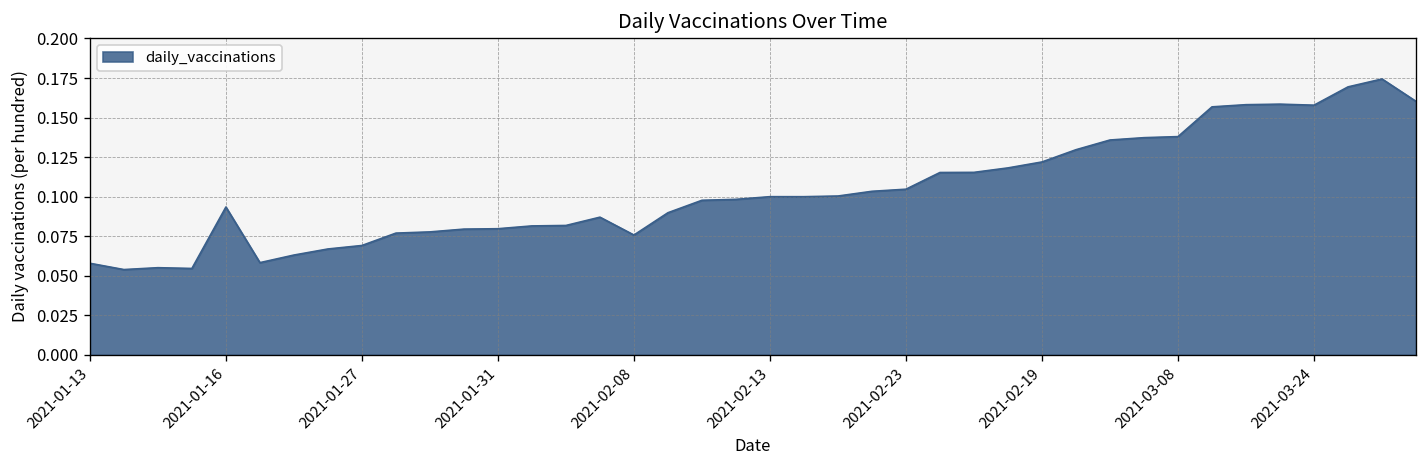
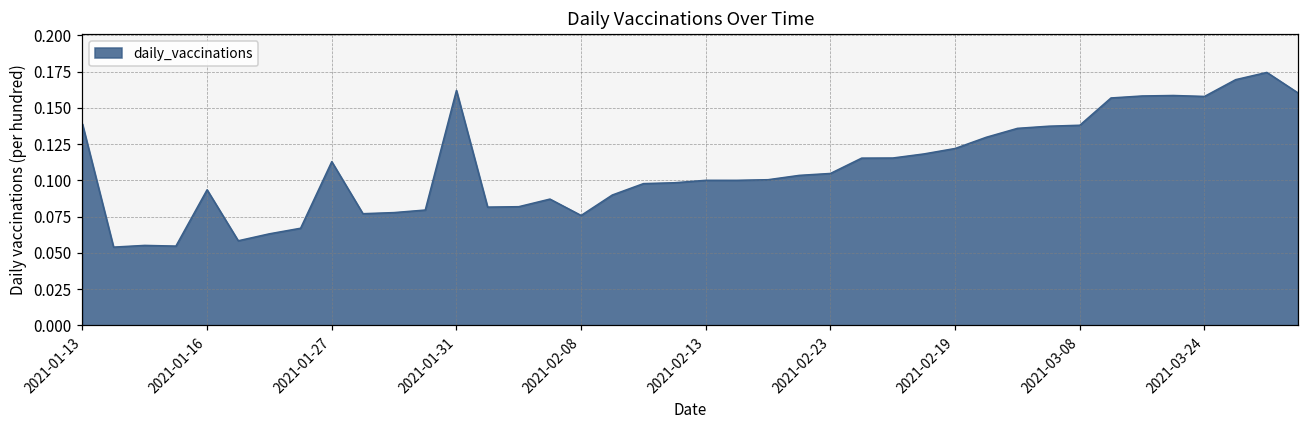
2021-01-13: 0.058 -> 0.139
2021-01-27: 0.069 -> 0.113
2021-01-31: 0.080 -> 0.162
